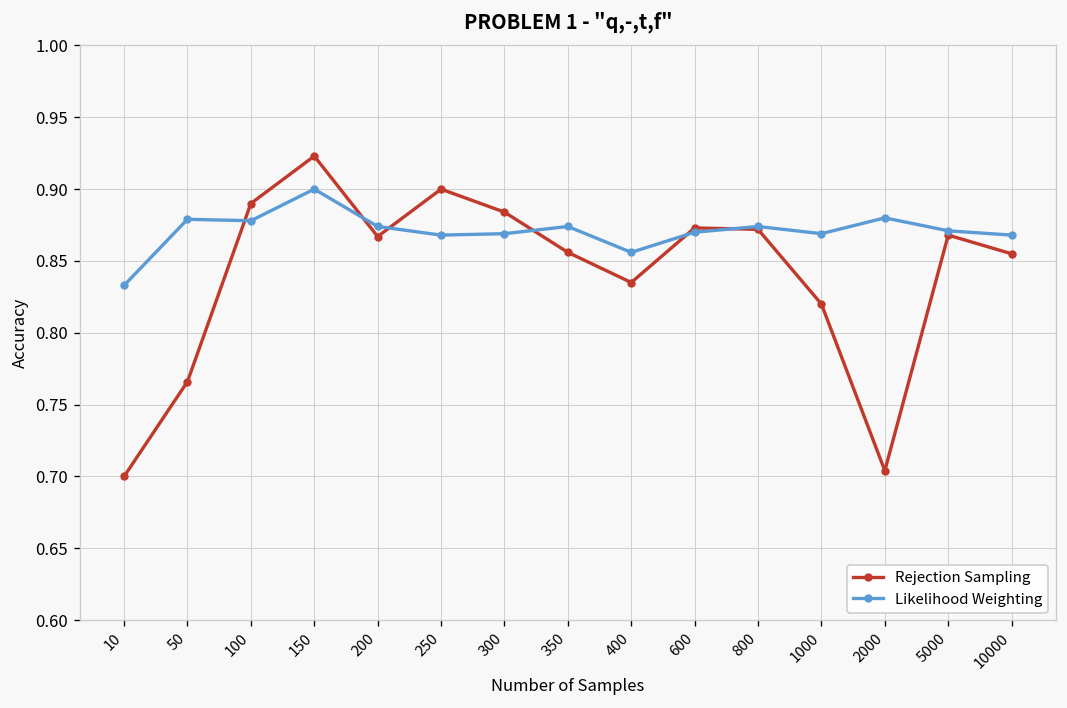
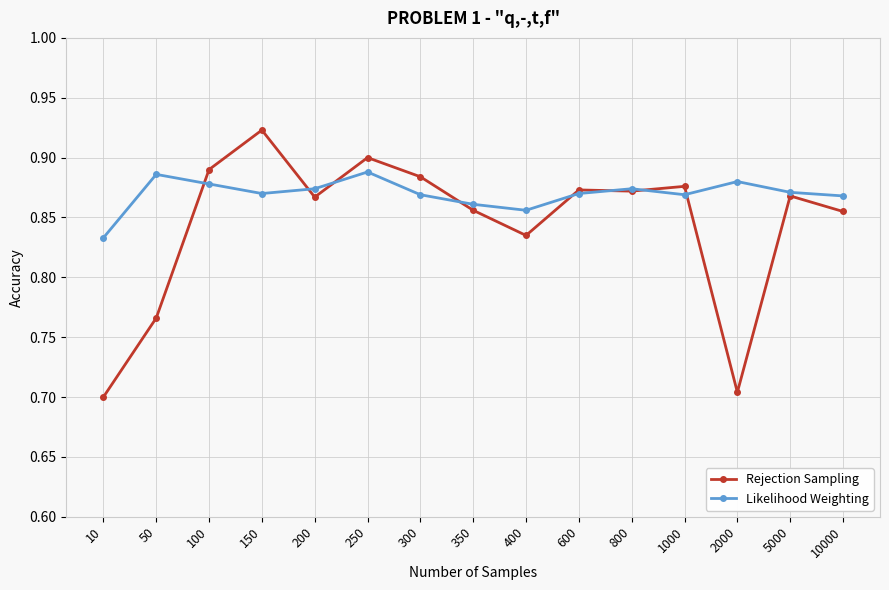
Likelihood Weighting, 50: 0.879 -> 0.886
Likelihood Weighting, 150: 0.90 -> 0.87
Likelihood Weighting, 250: 0.868 -> 0.888
Likelihood Weighting, 350: 0.874 -> 0.861
Rejection Sampling, 1000: 0.820 -> 0.876
